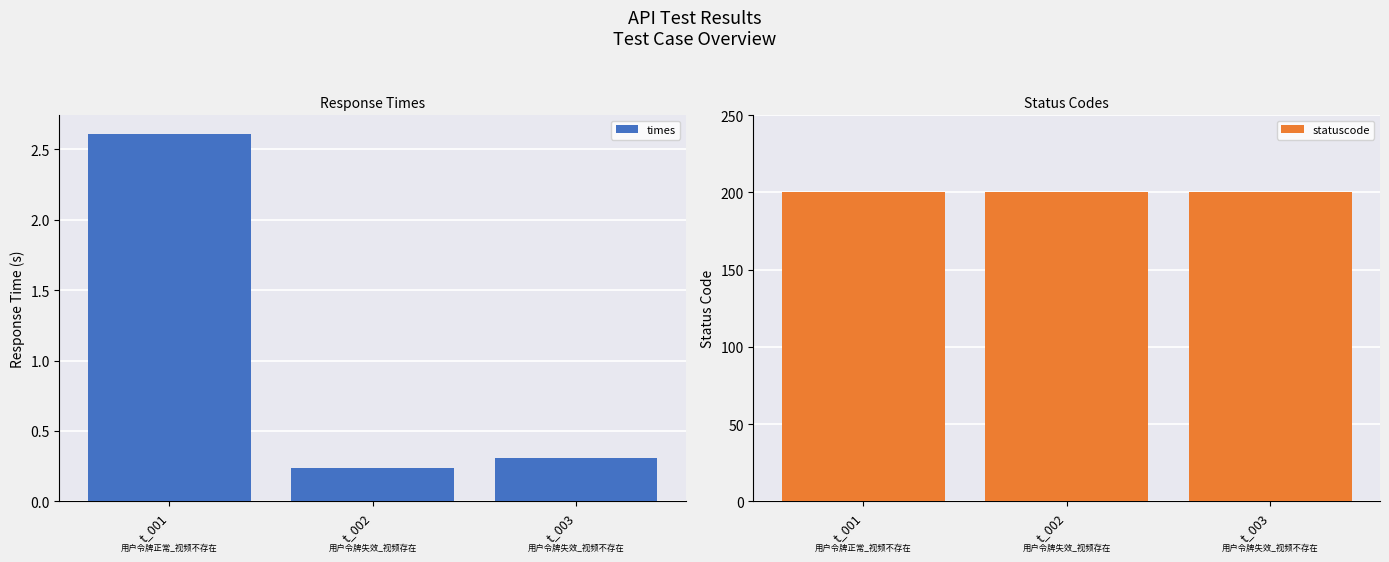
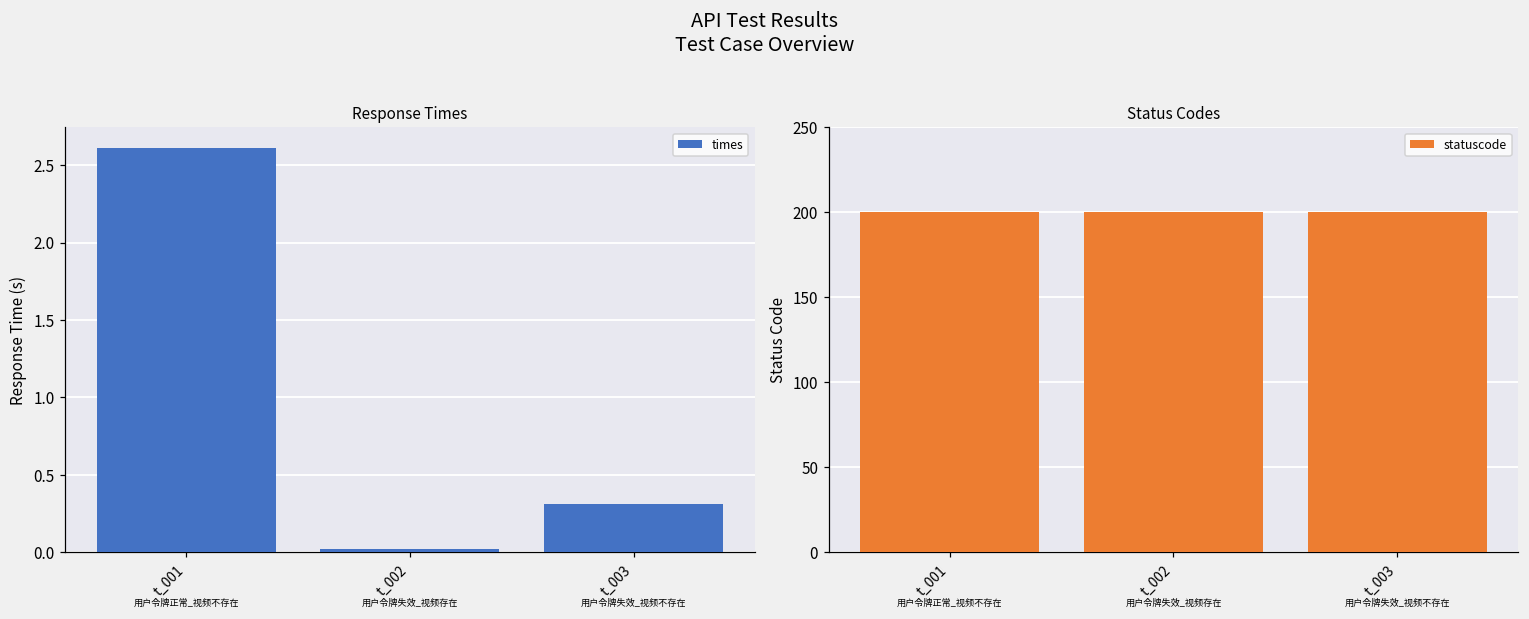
Response Times, t_002: 0.24 -> 0.02
